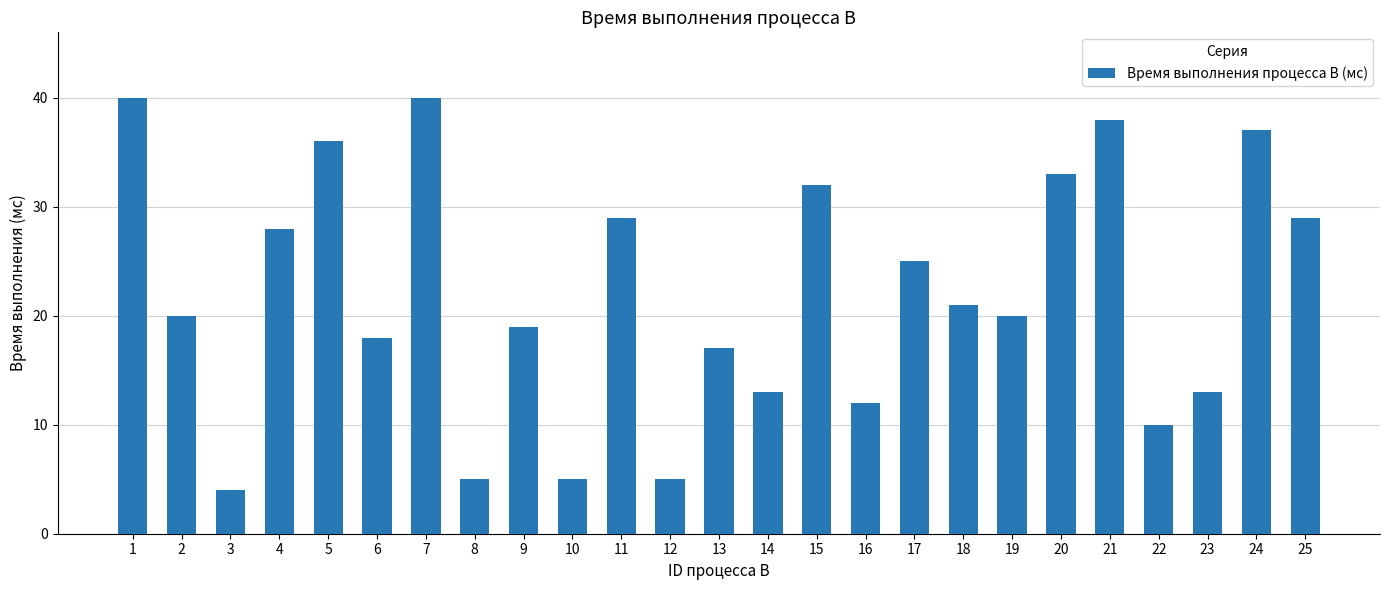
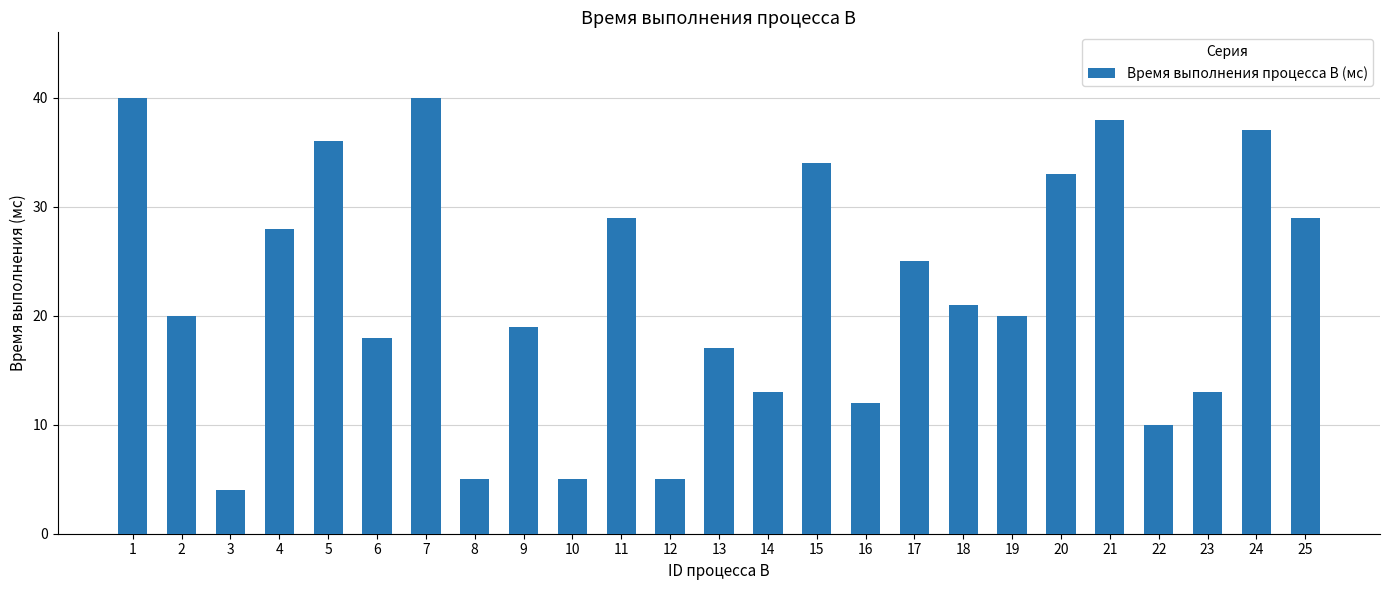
15: 32 -> 34
